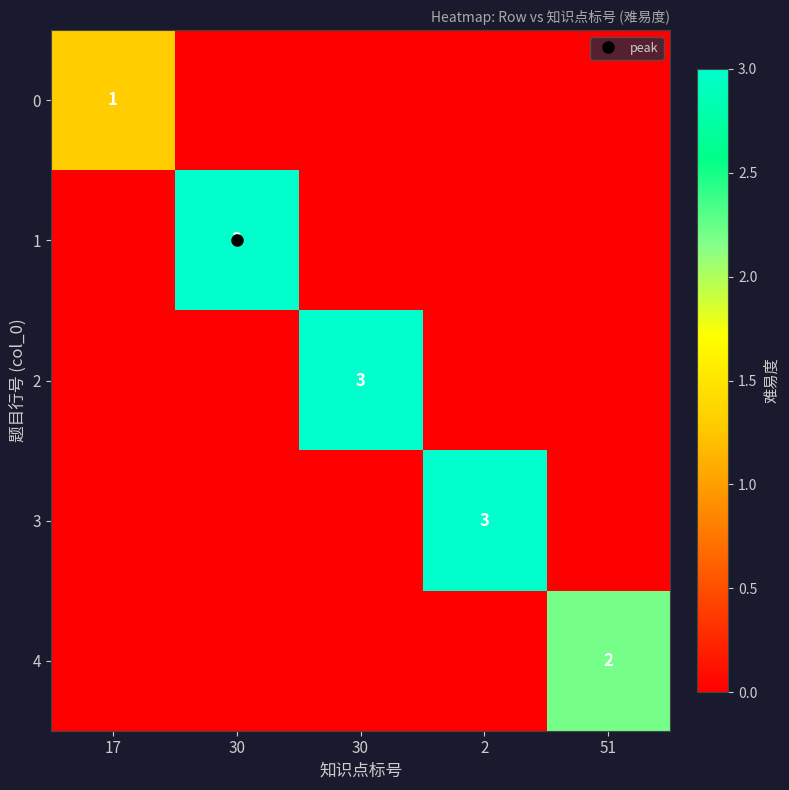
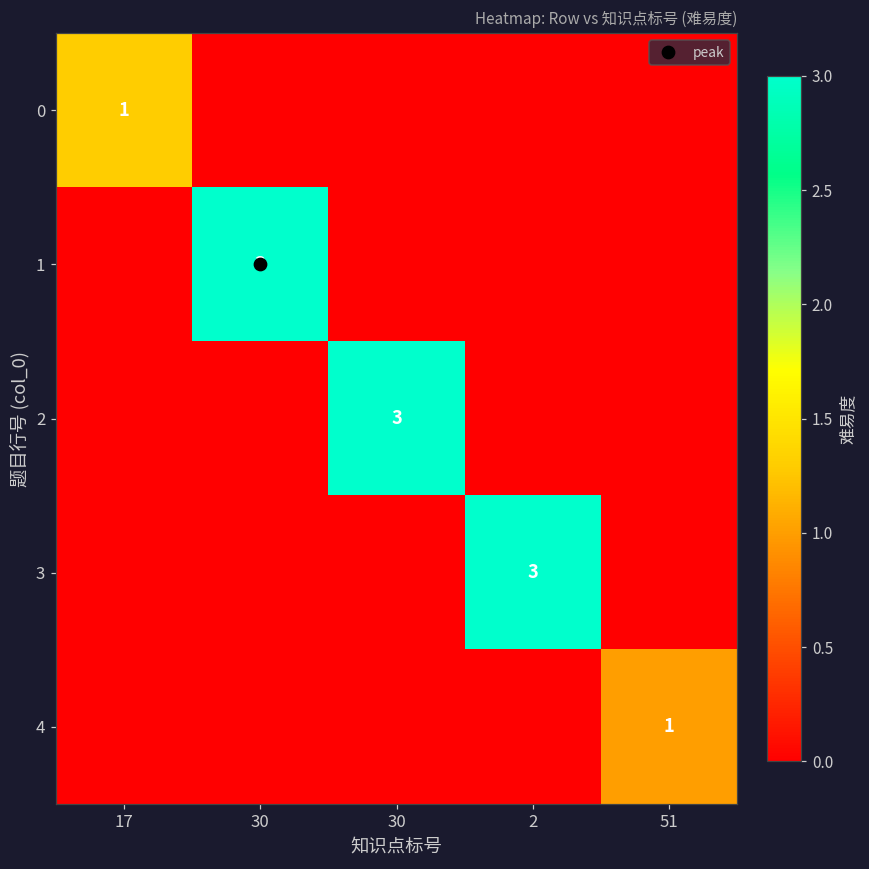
4, 51: 2 -> 1
